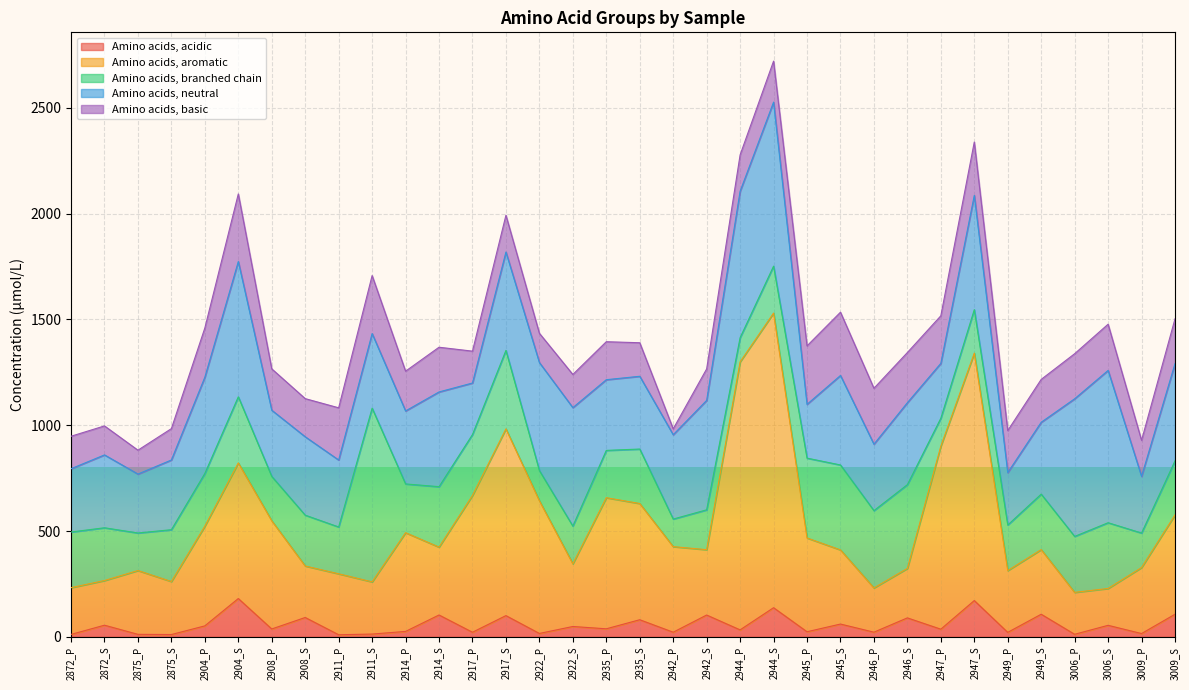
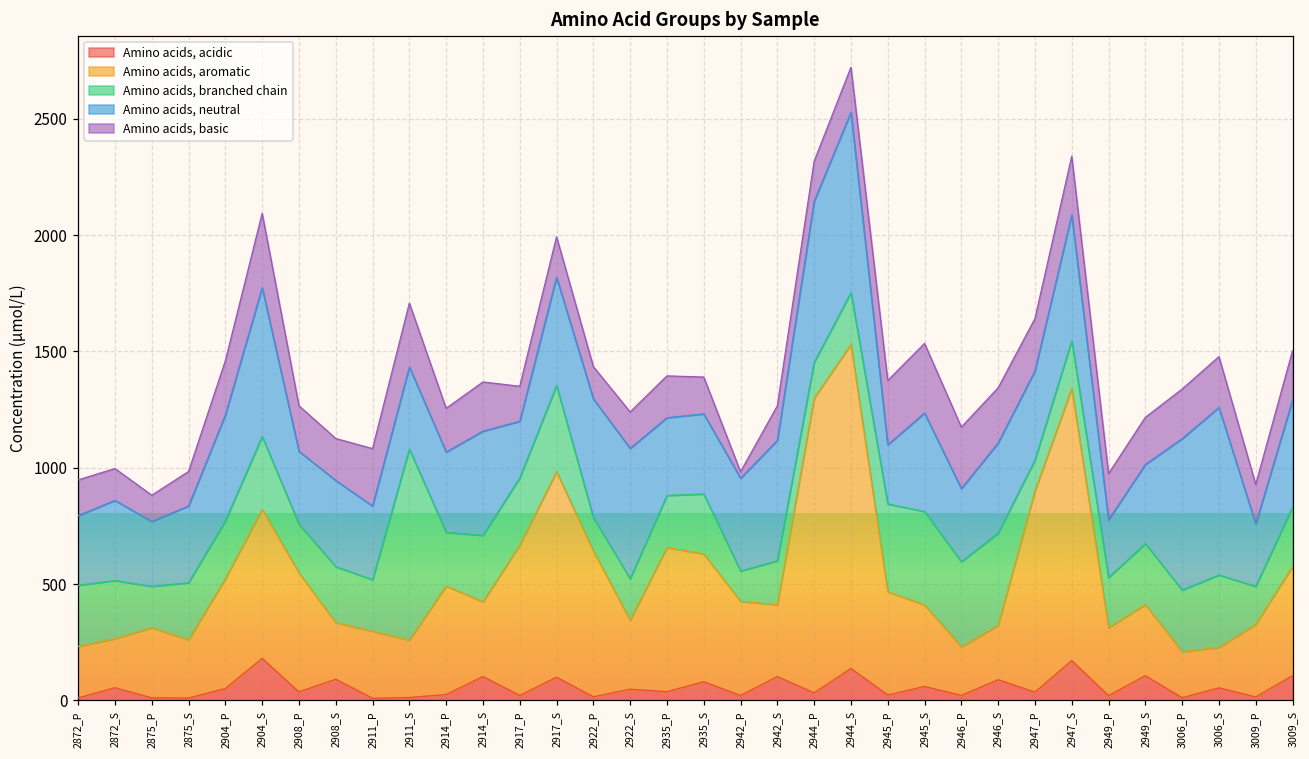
Amino acids, branched chain, 2944_P: 110 -> 150
Amino acids, neutral, 2947_P: 260 -> 380
